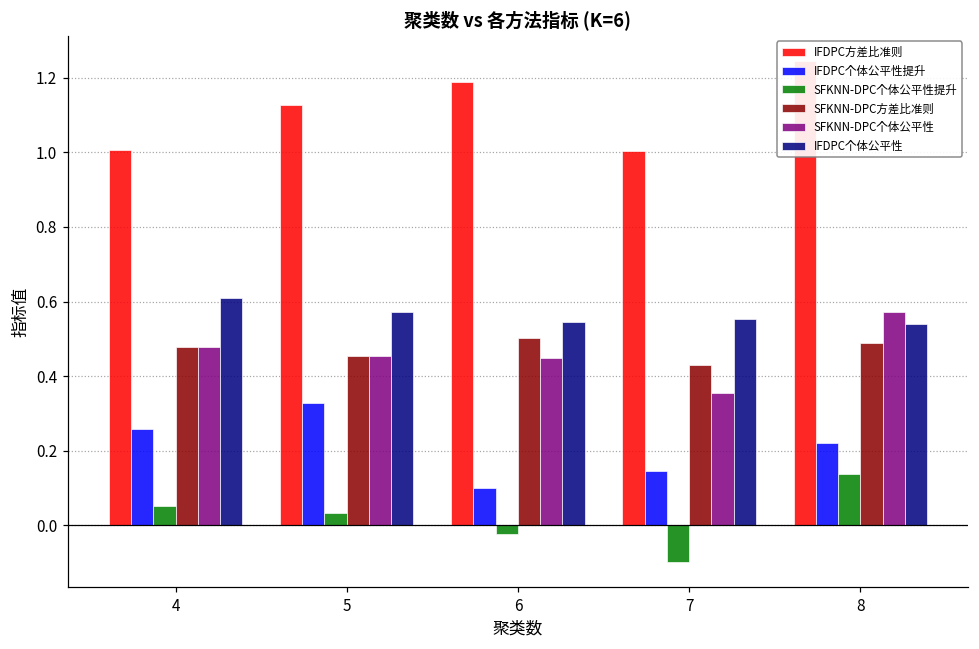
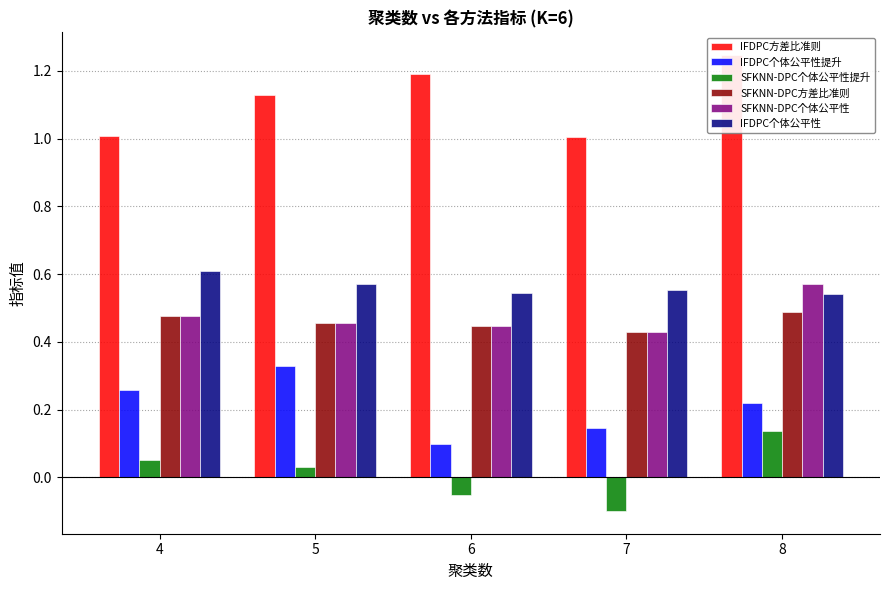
SFKNN-DPC个体公平性提升, 6: -0.03 -> -0.05
SFKNN-DPC方差比准则, 6: 0.50 -> 0.45
SFKNN-DPC个体公平性, 7: 0.36 -> 0.43
